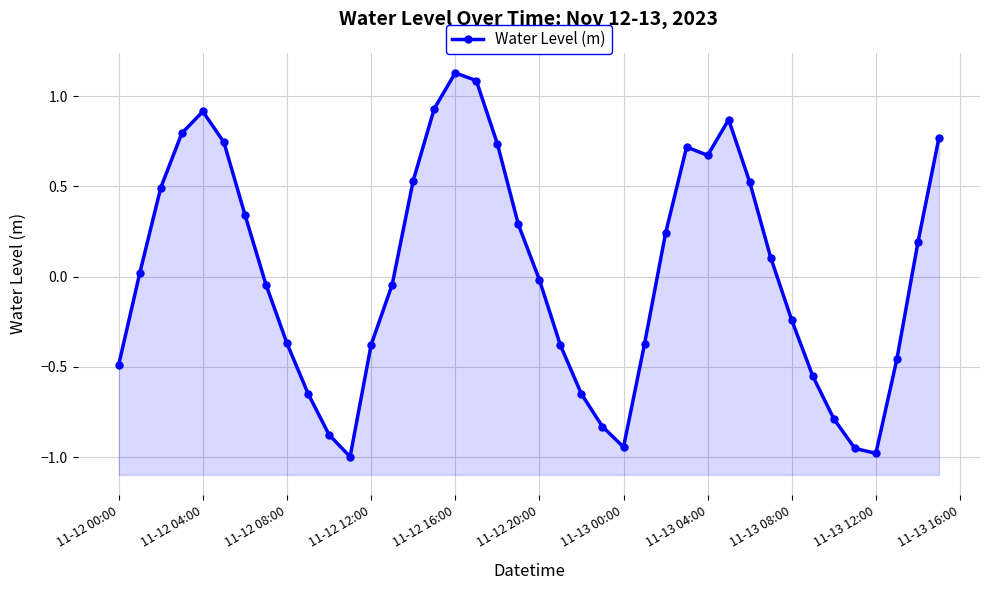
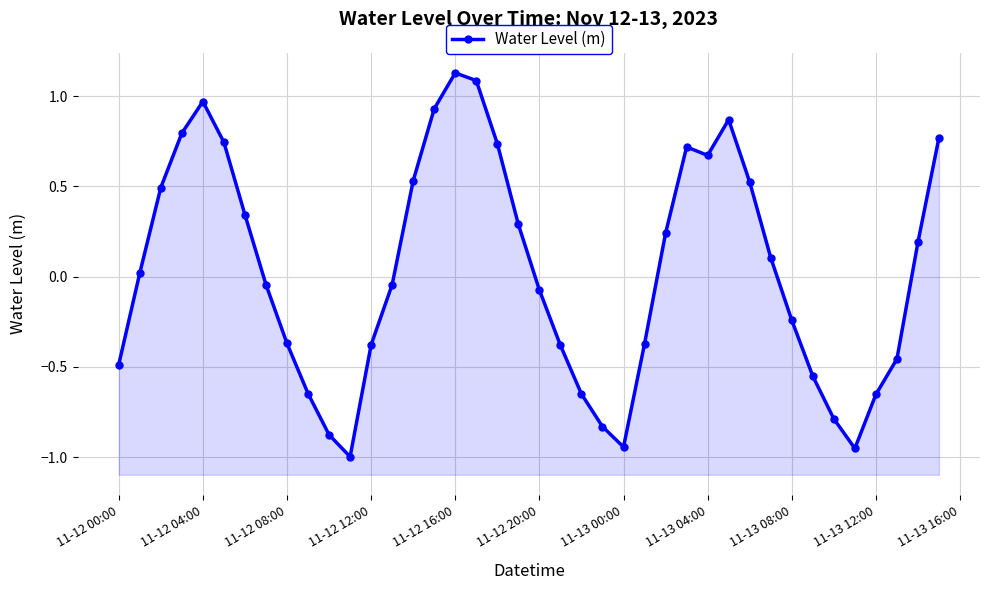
11-12 04:00: 0.92 -> 0.97
11-12 20:00: -0.02 -> -0.07
11-13 12:00: -0.98 -> -0.65
